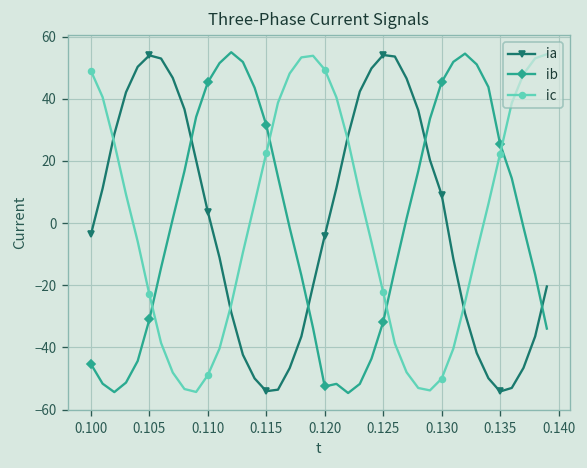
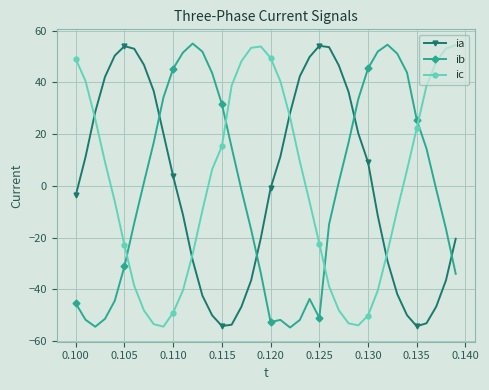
ic, 0.115: 23 -> 15
ia, 0.120: -4 -> -1
ib, 0.125: -32 -> -51
